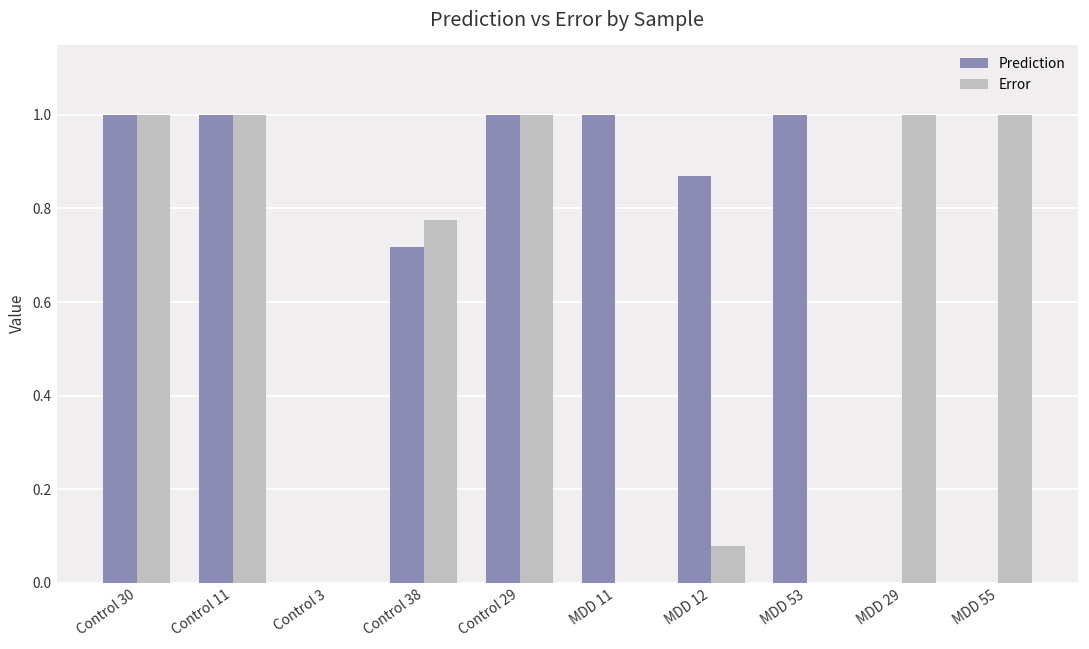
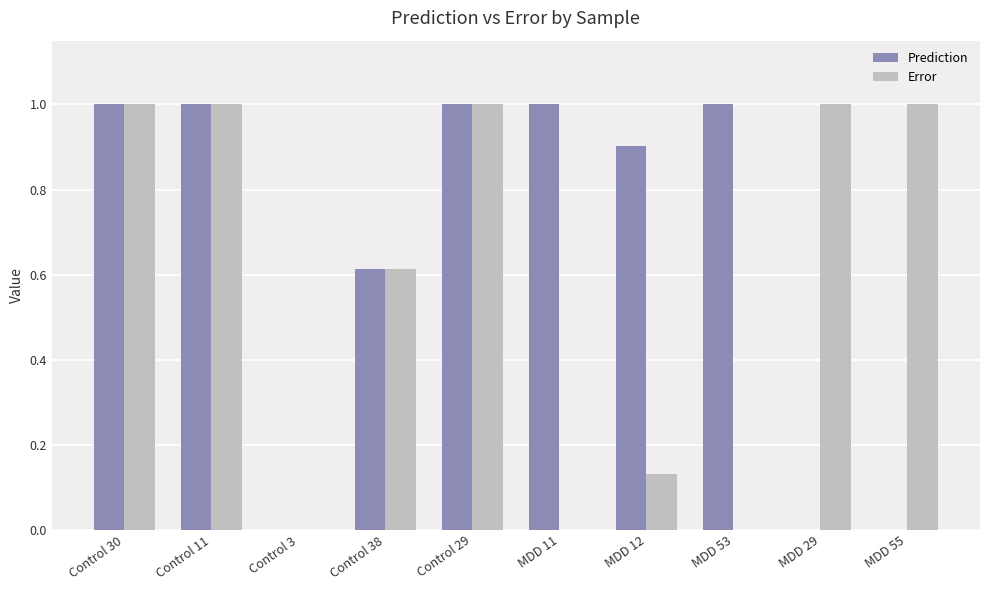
Prediction, Control 38: 0.72 -> 0.61
Error, Control 38: 0.78 -> 0.61
Prediction, MDD 12: 0.87 -> 0.90
Error, MDD 12: 0.08 -> 0.13
